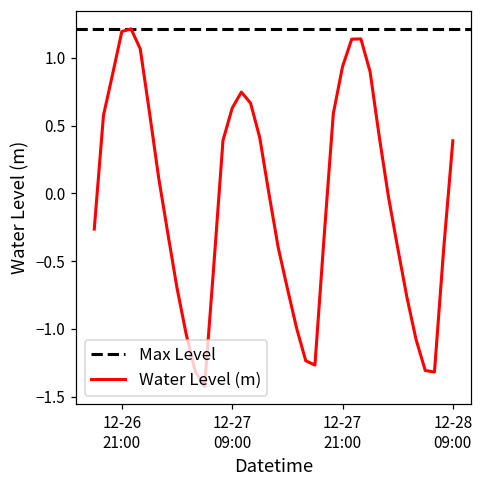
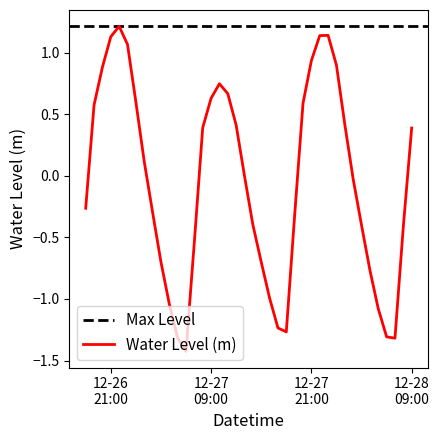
12-26 21:00: 1.20 -> 1.13
